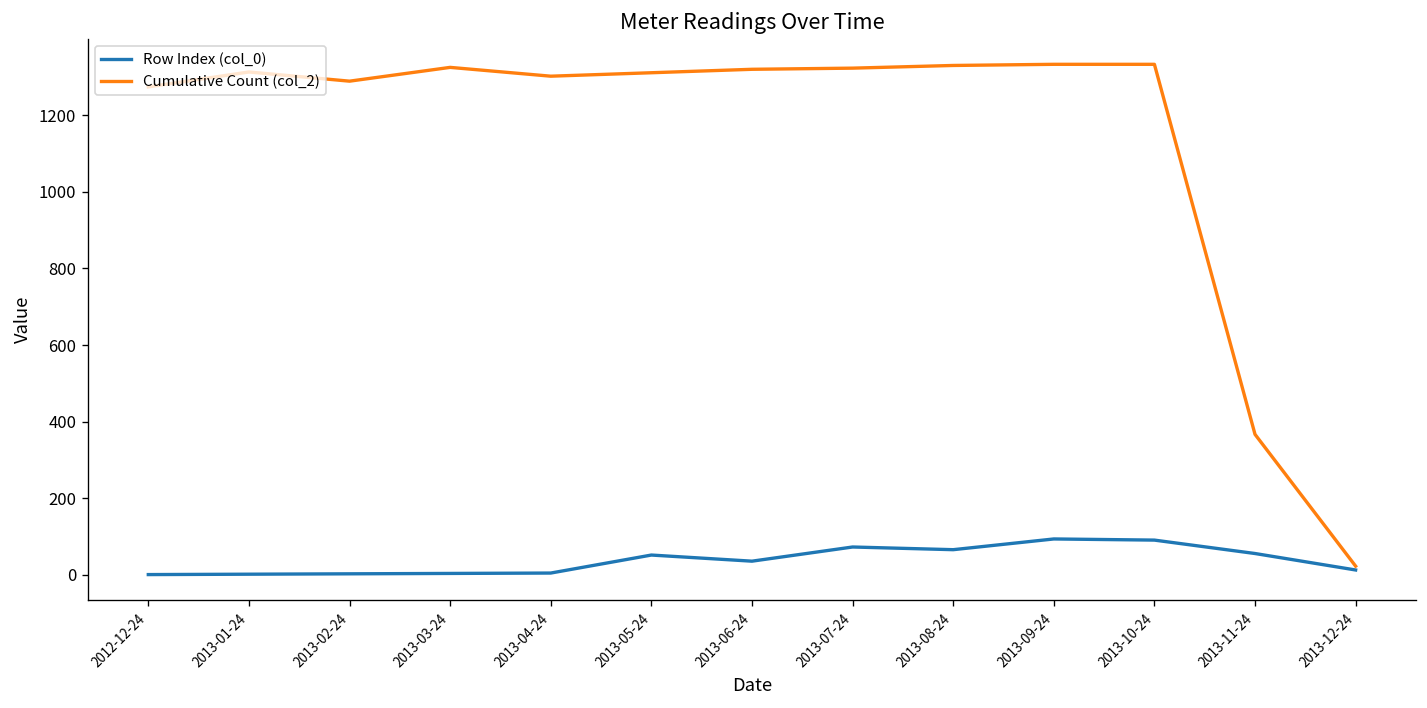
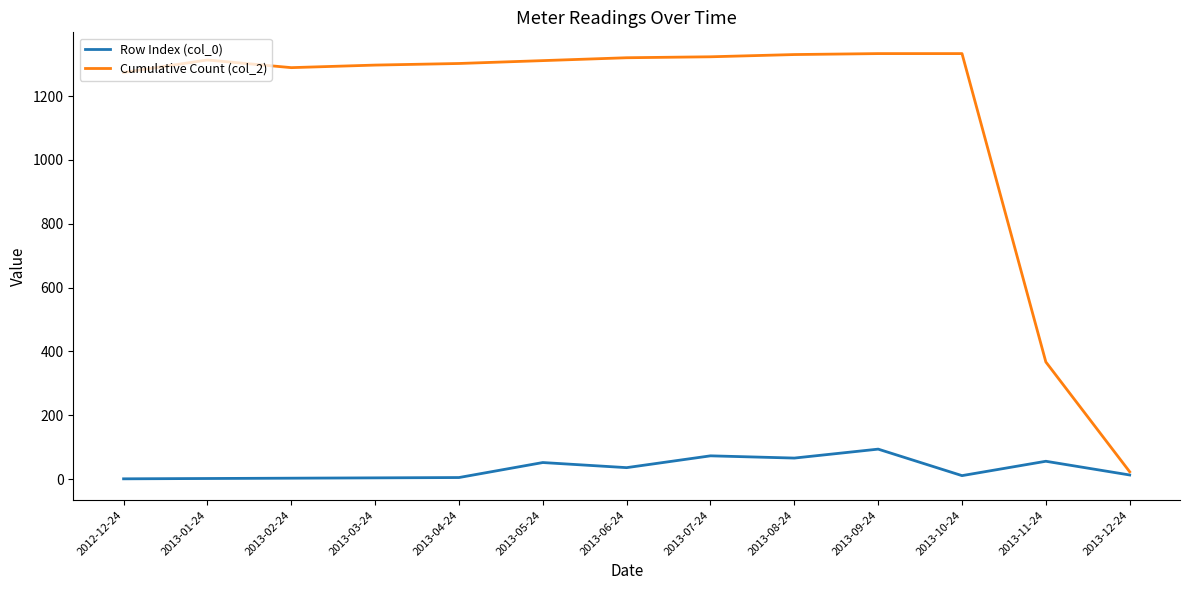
Cumulative Count (col_2), 2013-03-24: 1330 -> 1300
Row Index (col_0), 2013-10-24: 90 -> 10
